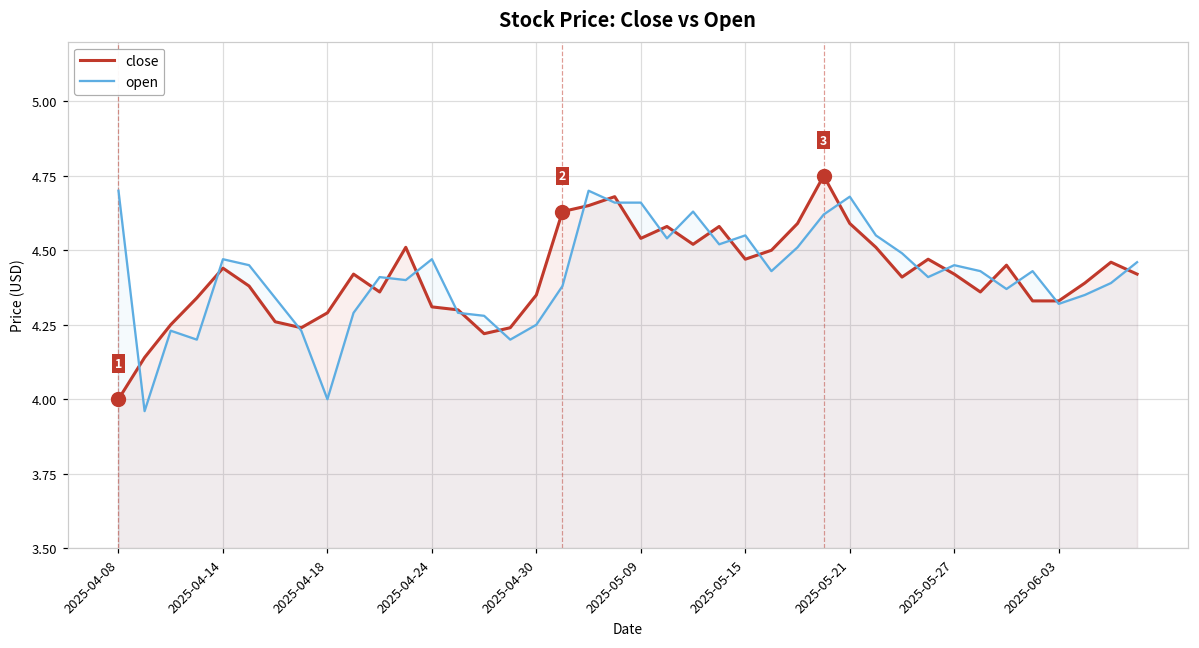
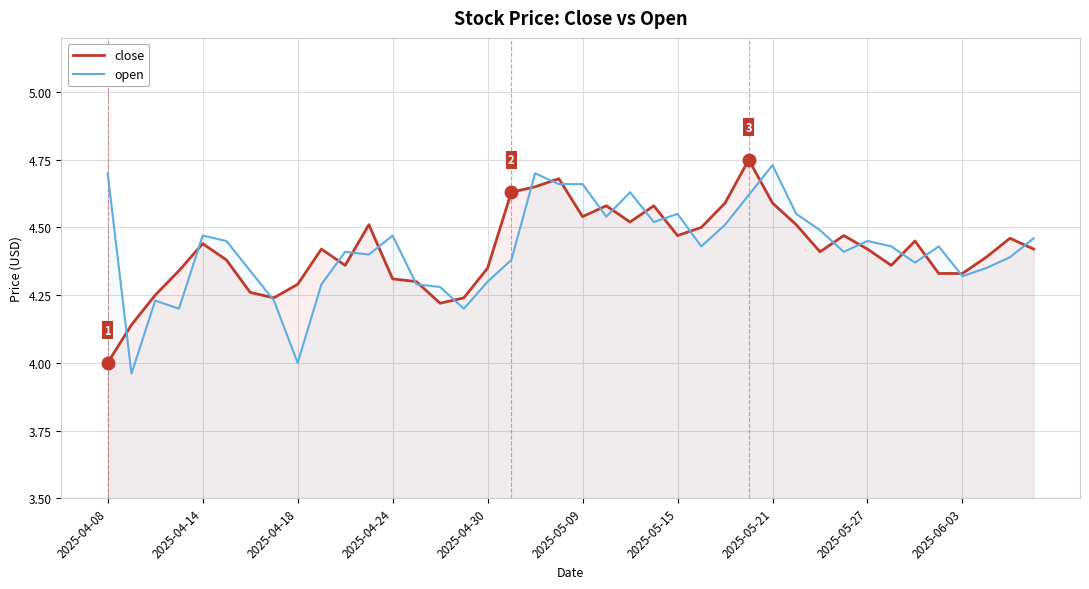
open, 2025-04-30: 4.25 -> 4.30
open, 2025-05-21: 4.68 -> 4.73
